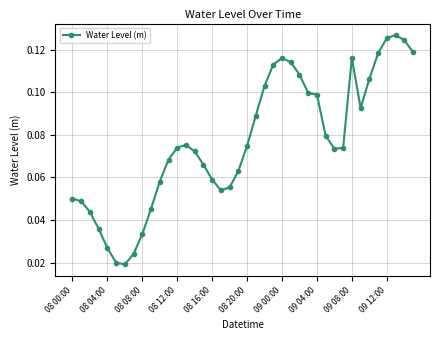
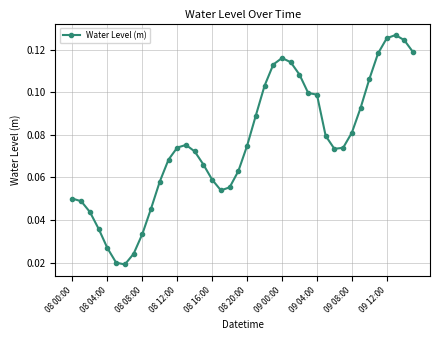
09 08:00: 0.116 -> 0.081
